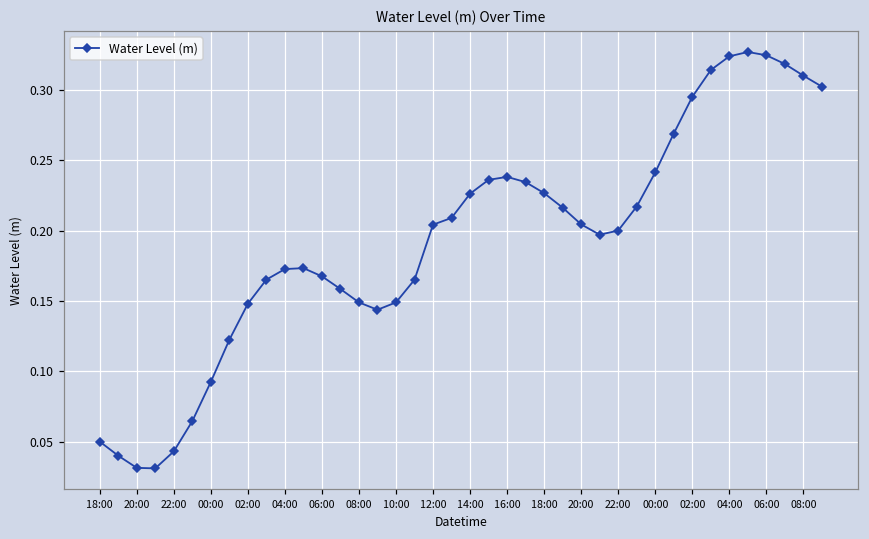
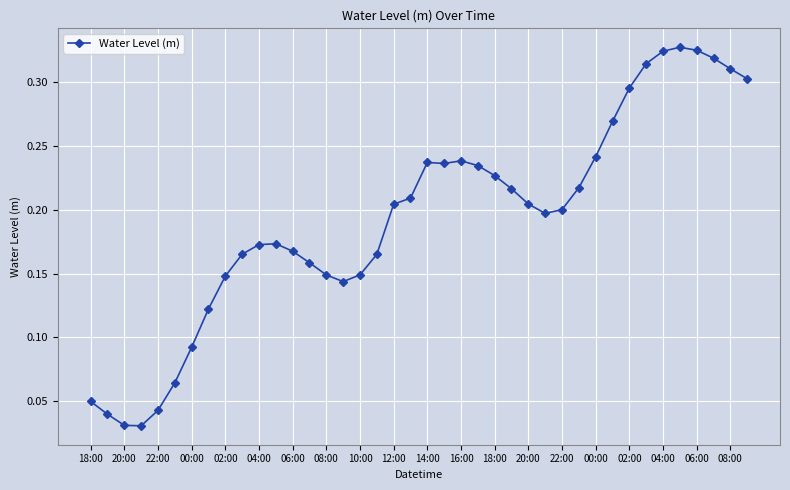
14:00: 0.226 -> 0.237
